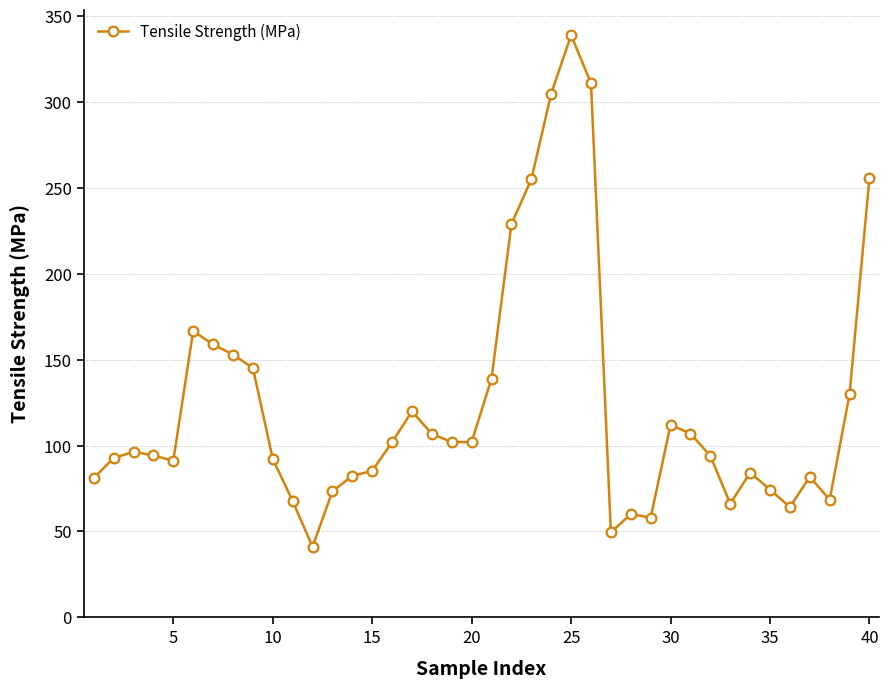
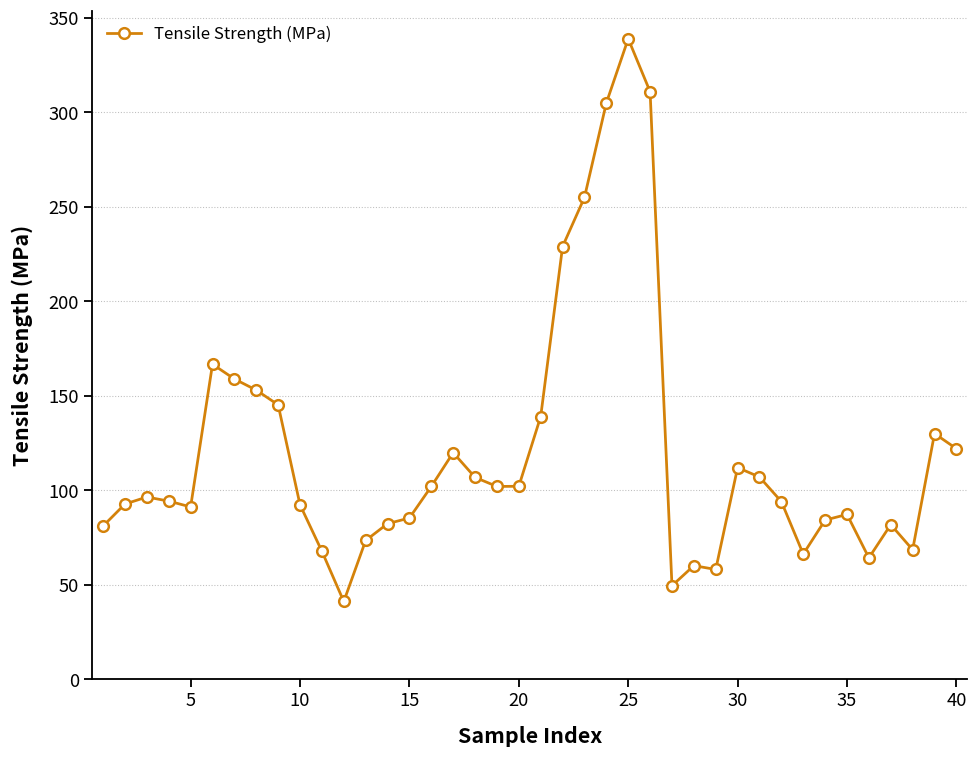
35: 74 -> 87
40: 256 -> 122
